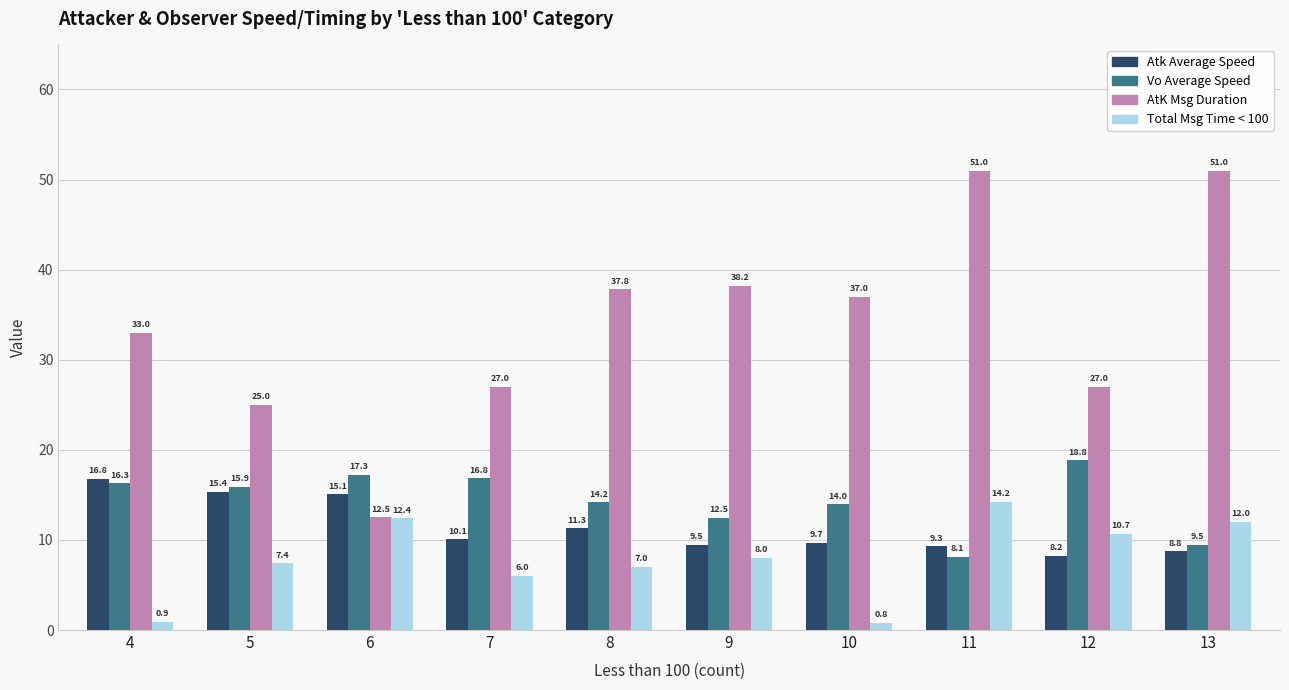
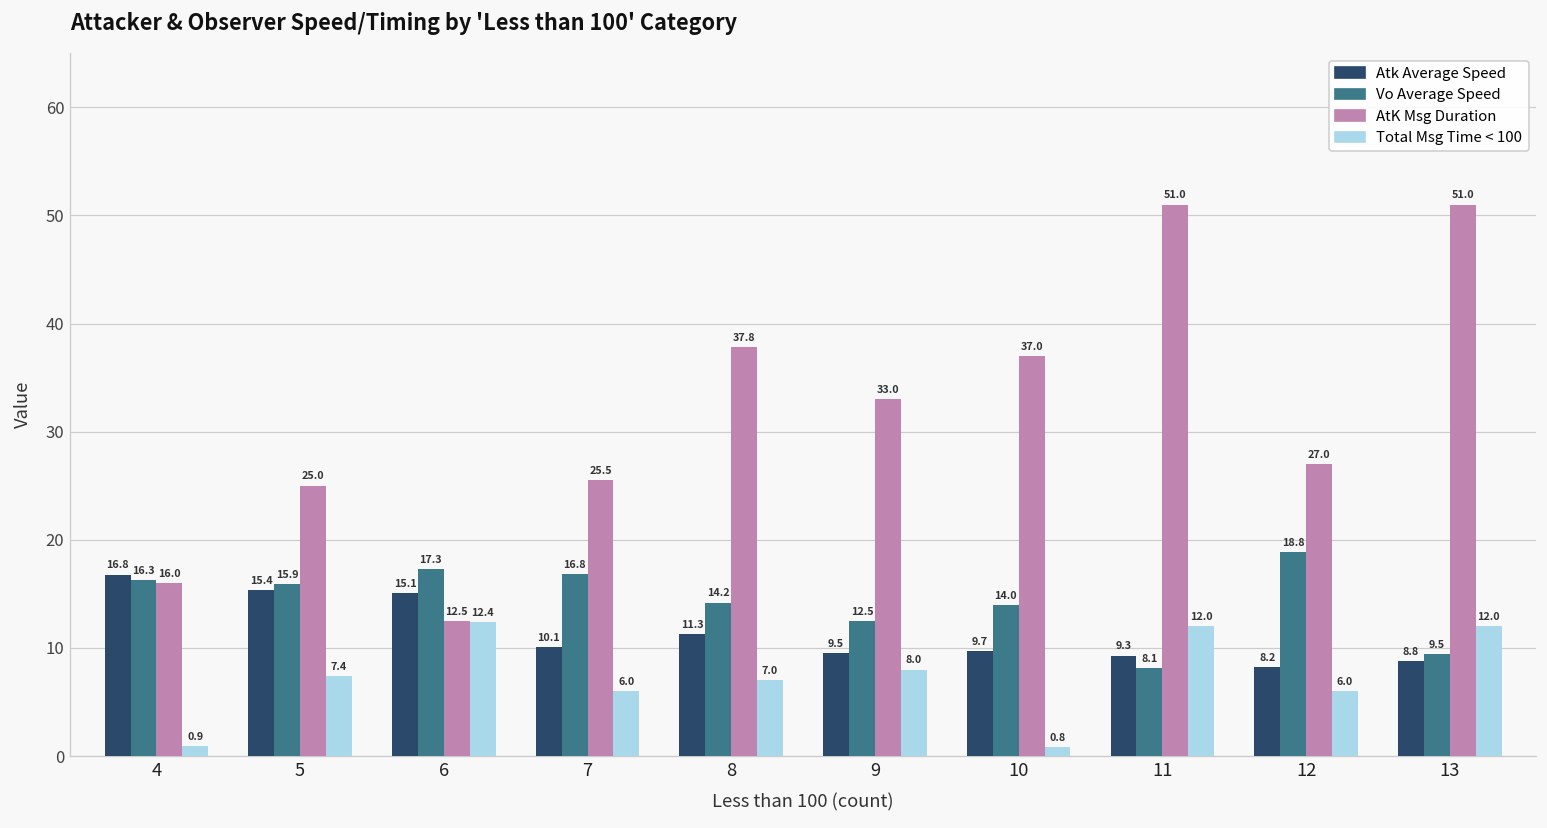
AtK Msg Duration, 4: 33.0 -> 16.0
AtK Msg Duration, 7: 27.0 -> 25.5
AtK Msg Duration, 9: 38.2 -> 33.0
Total Msg Time < 100, 11: 14.2 -> 12.0
Total Msg Time < 100, 12: 10.7 -> 6.0
